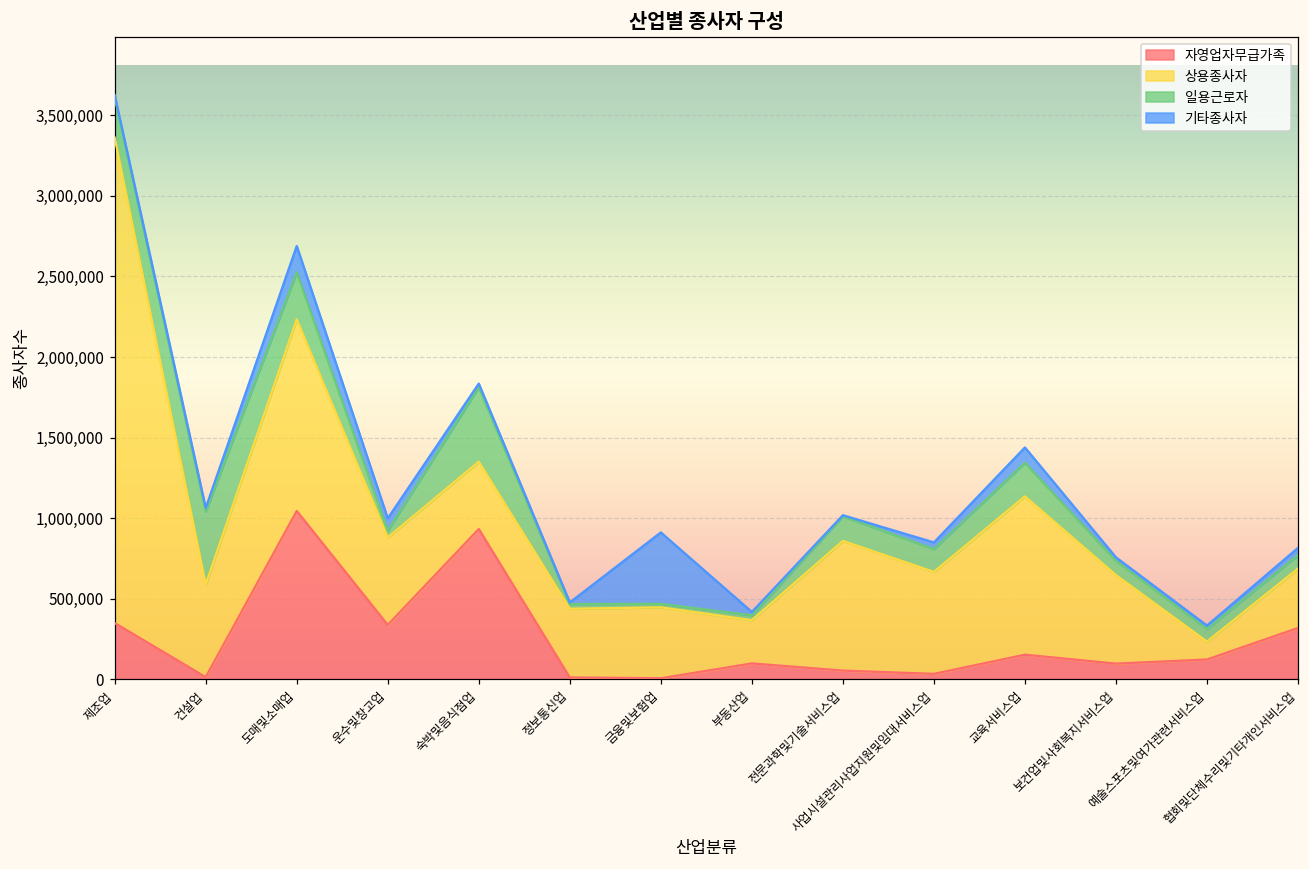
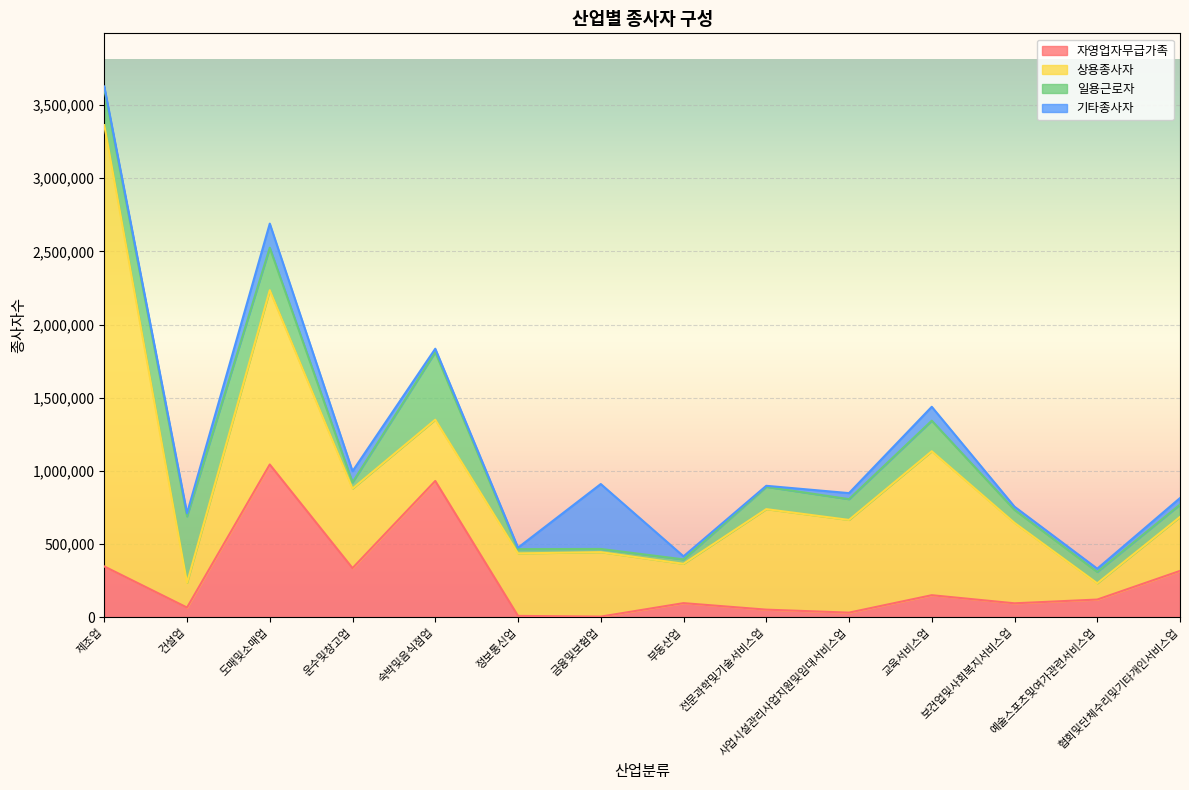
자영업자무급가족, 건설업: 10,000 -> 70,000
상용종사자, 건설업: 580,000 -> 170,000
상용종사자, 전문과학및기술서비스업: 810,000 -> 690,000
